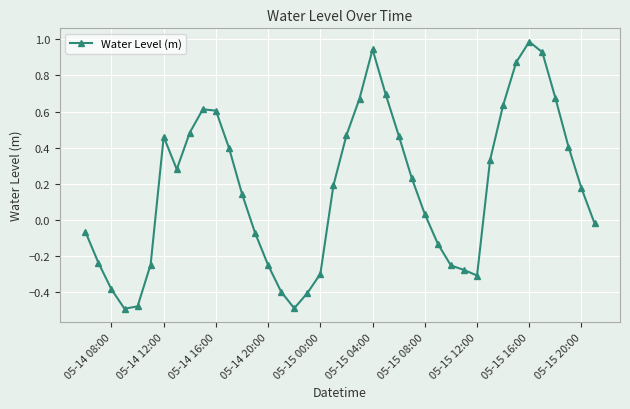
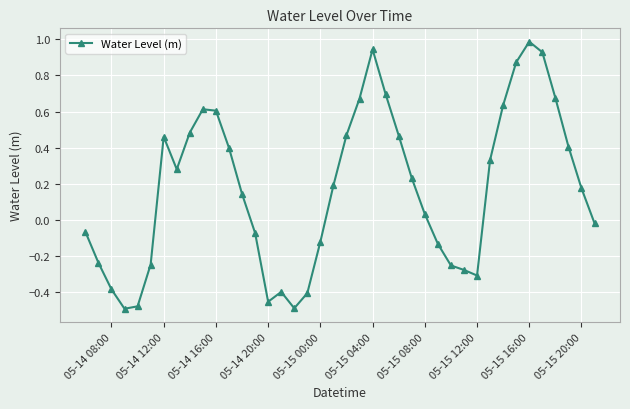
05-14 20:00: -0.25 -> -0.45
05-15 00:00: -0.30 -> -0.12
